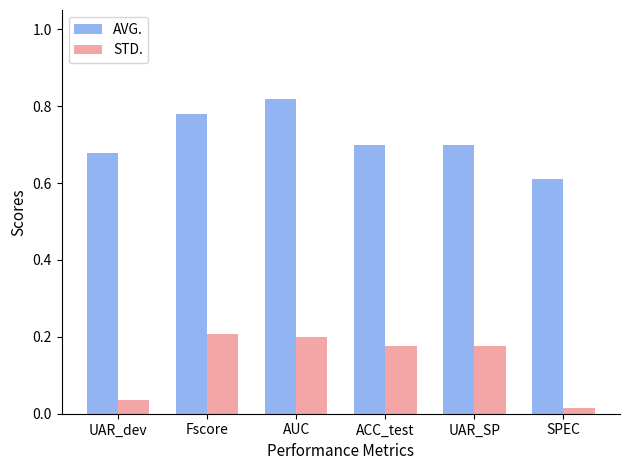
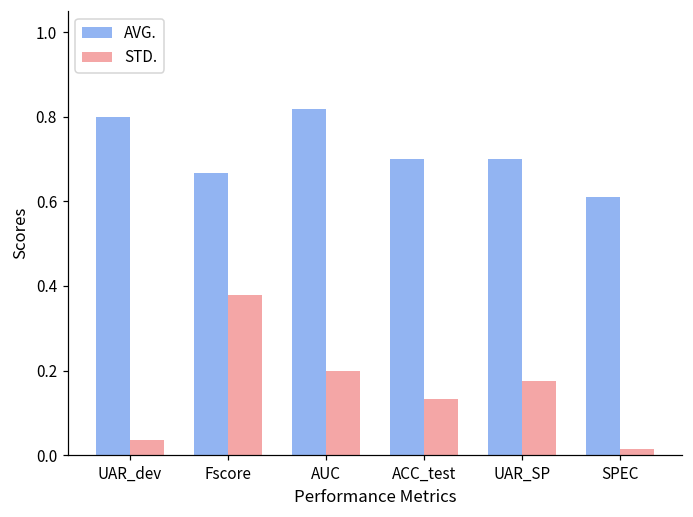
AVG., UAR_dev: 0.68 -> 0.80
AVG., Fscore: 0.78 -> 0.67
STD., Fscore: 0.21 -> 0.38
STD., ACC_test: 0.18 -> 0.13
